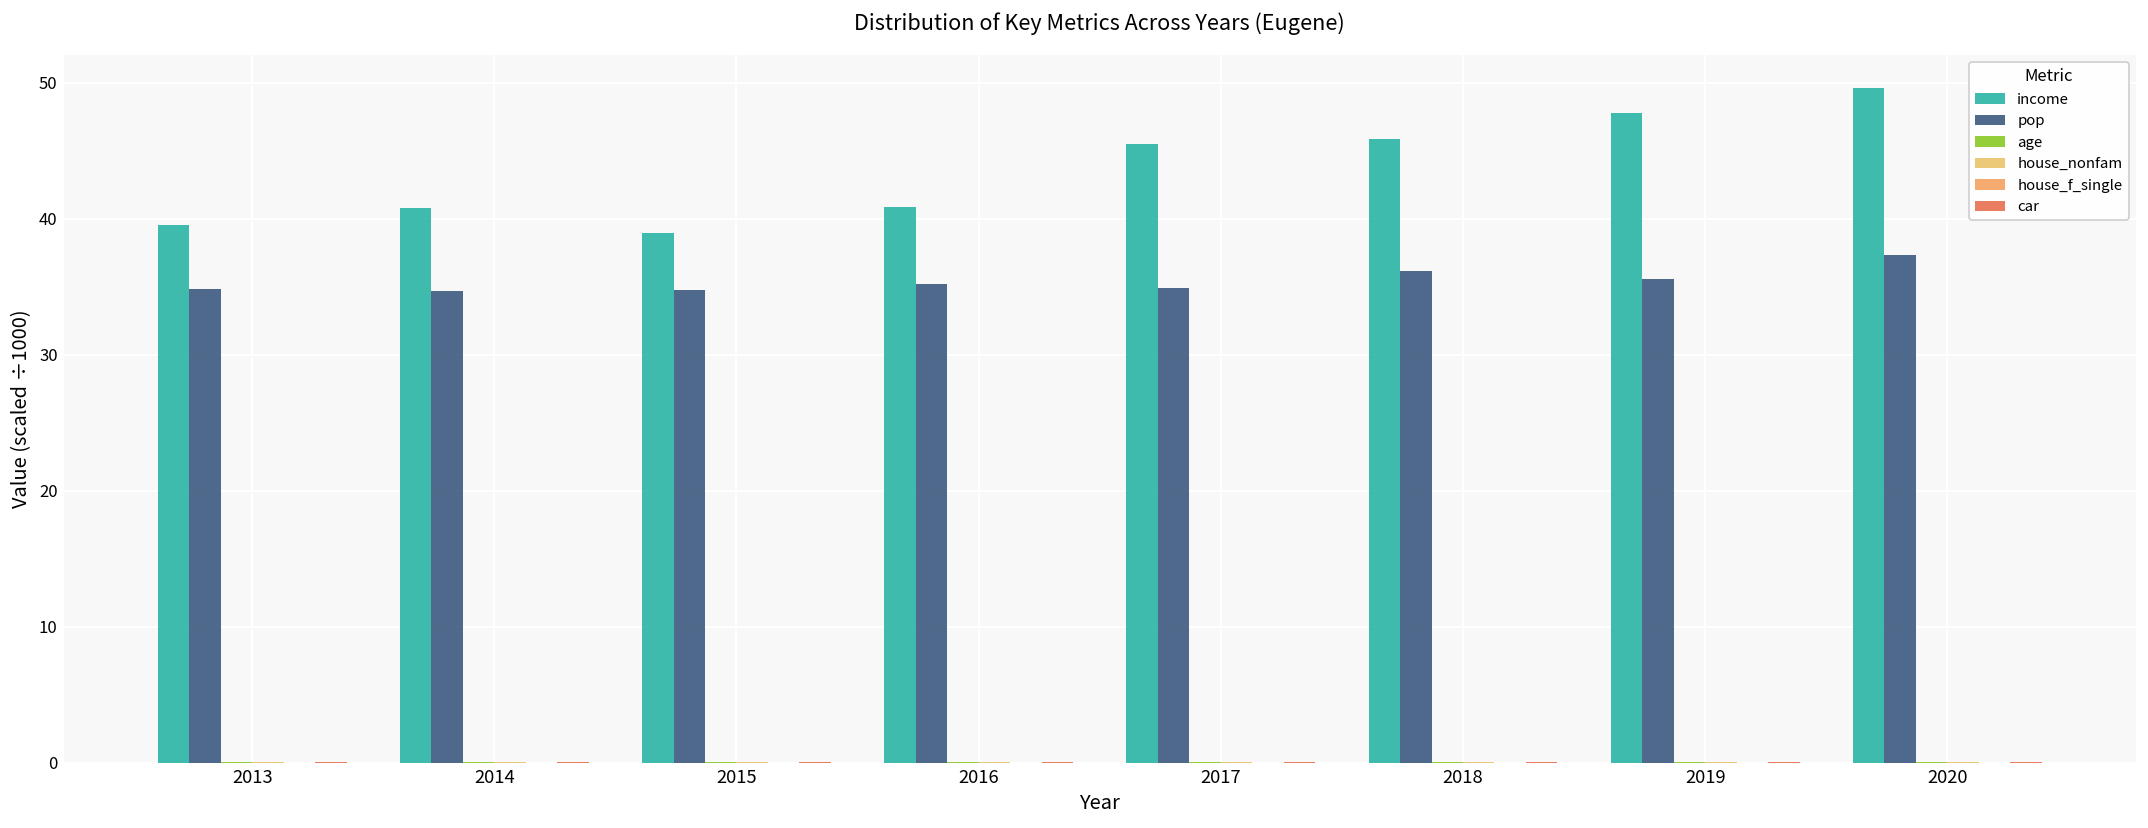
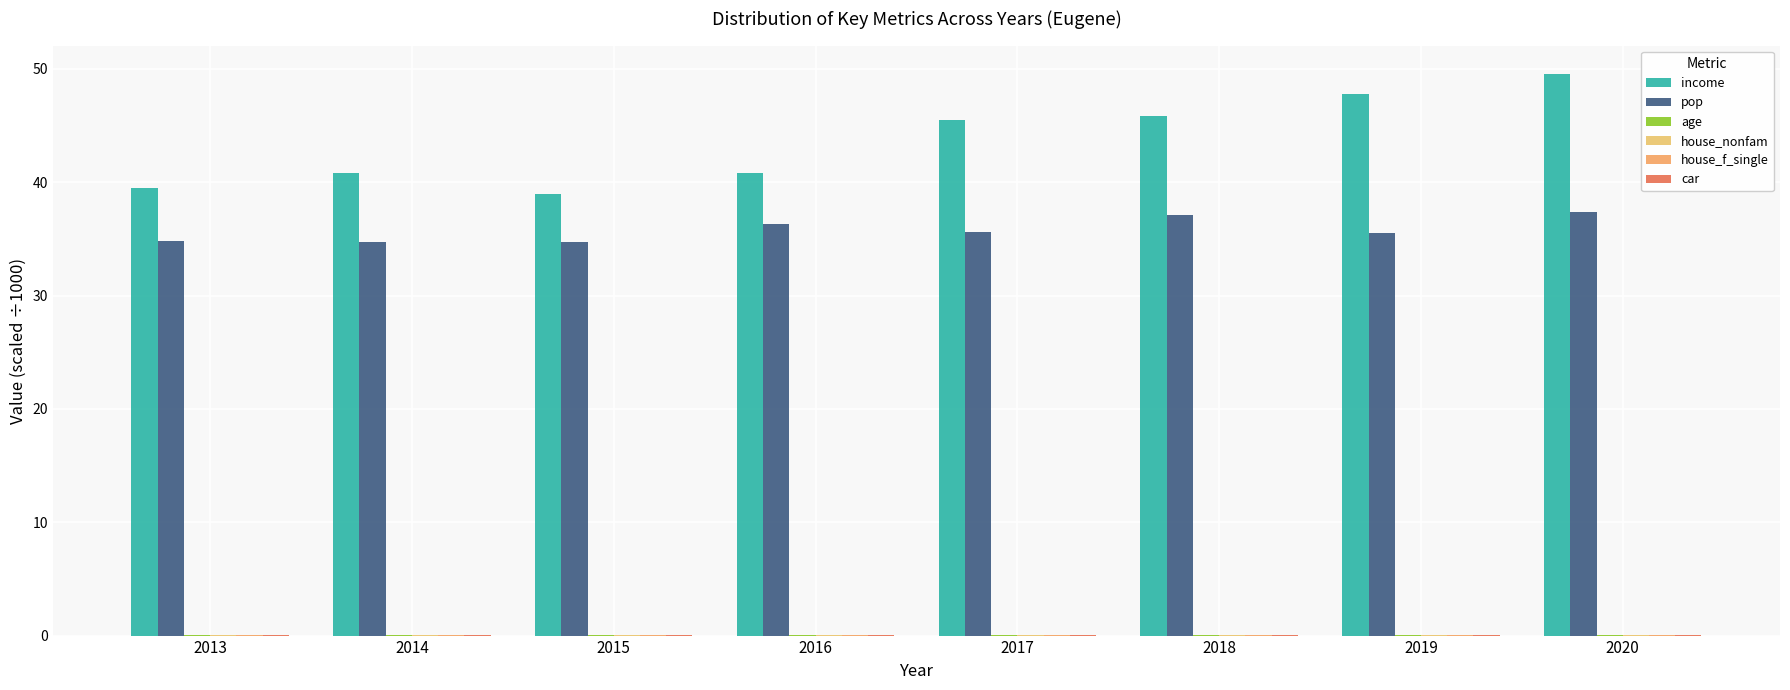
pop, 2016: 35.2 -> 36.3
pop, 2017: 34.9 -> 35.6
pop, 2018: 36.1 -> 37.1
